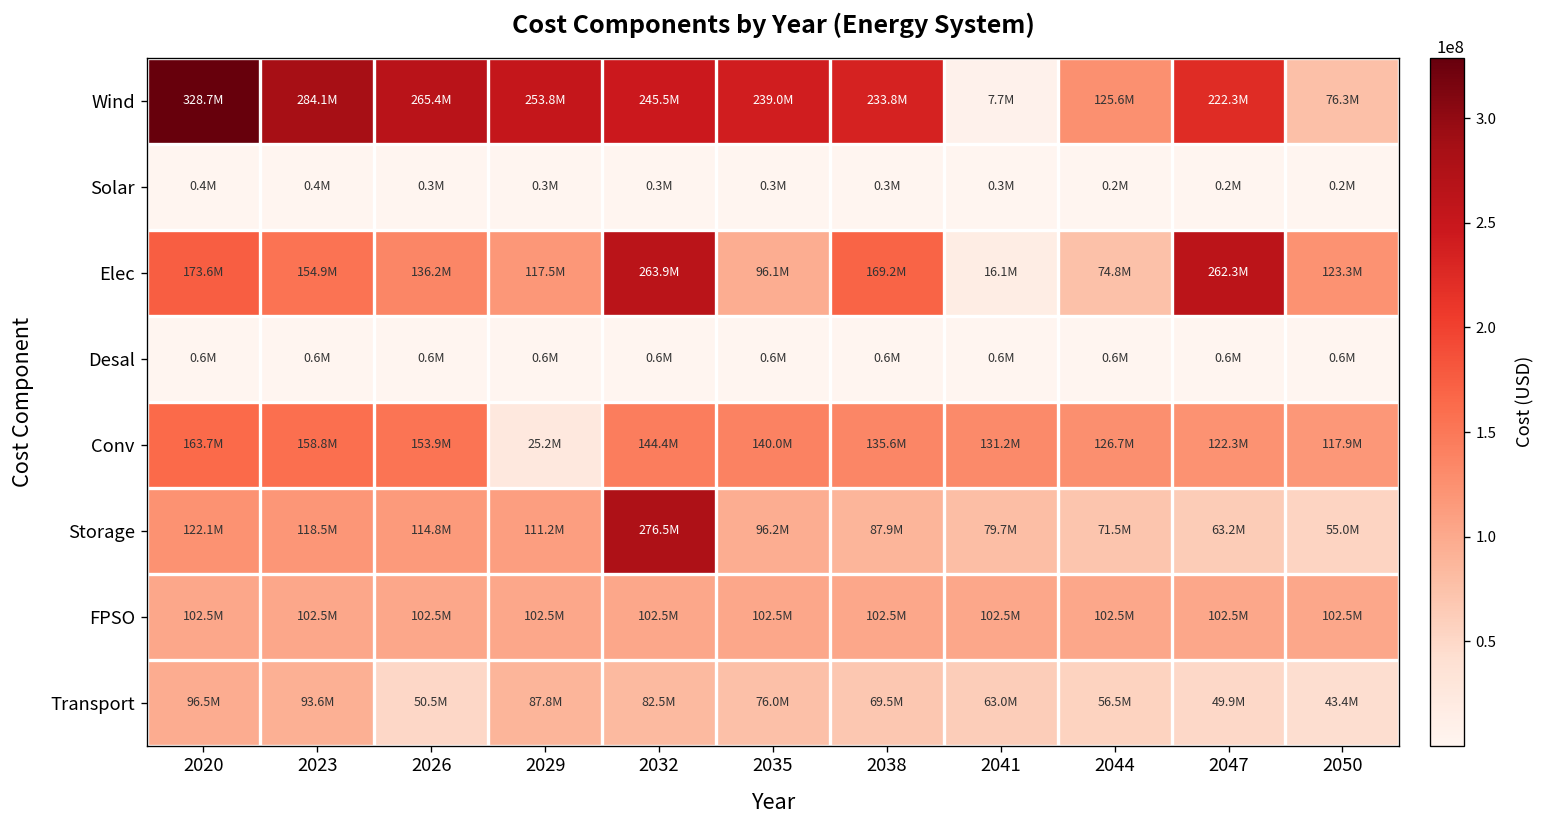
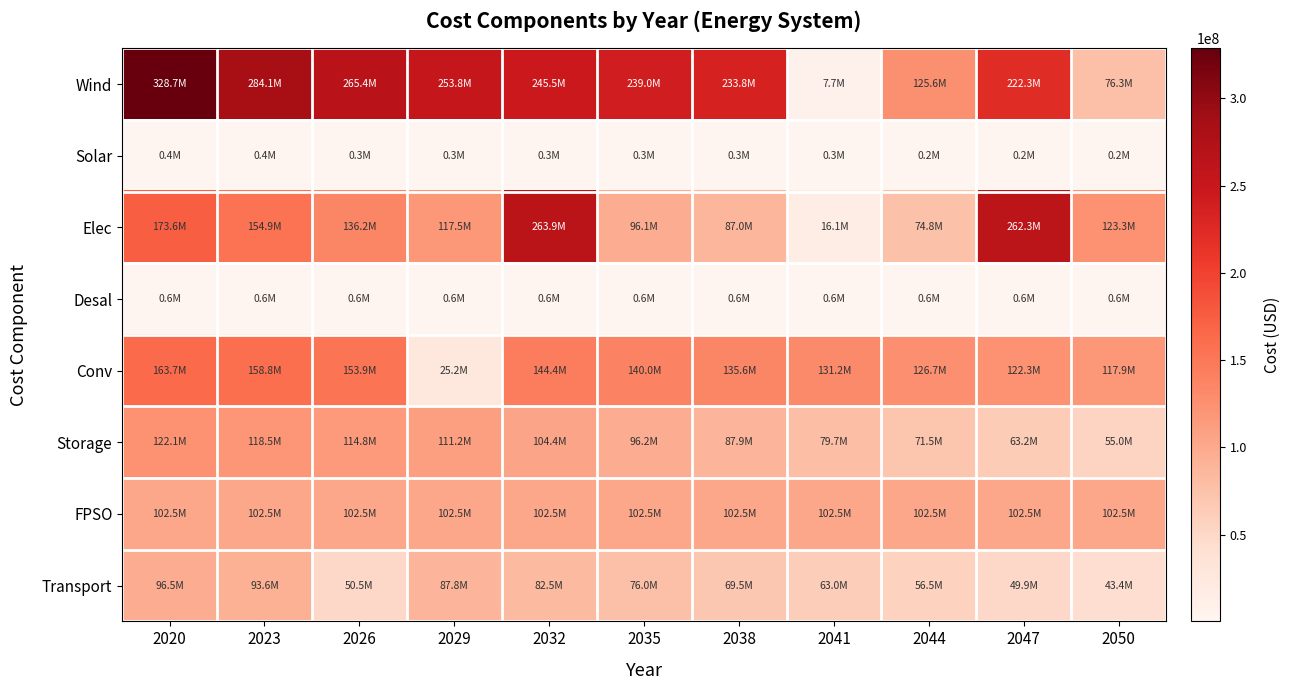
Elec, 2038: 169.2M -> 87.0M
Storage, 2032: 276.5M -> 104.4M
